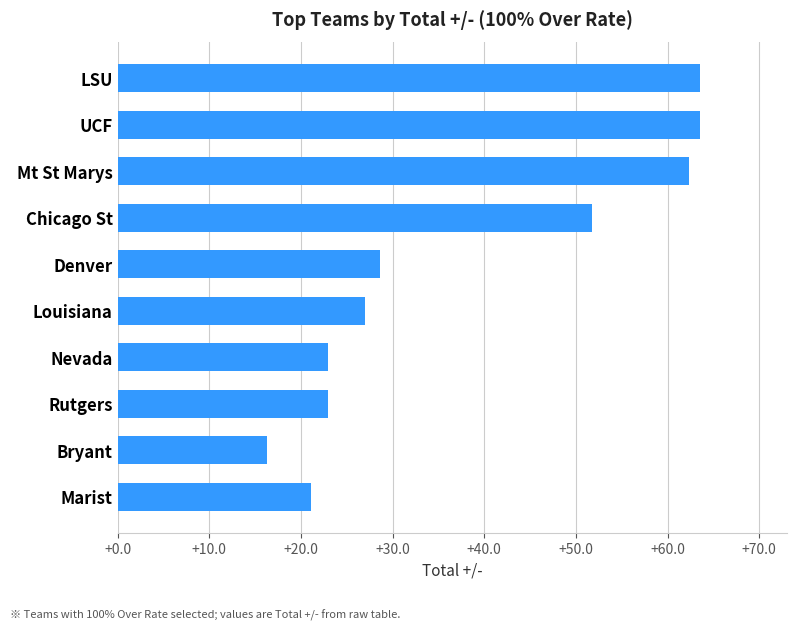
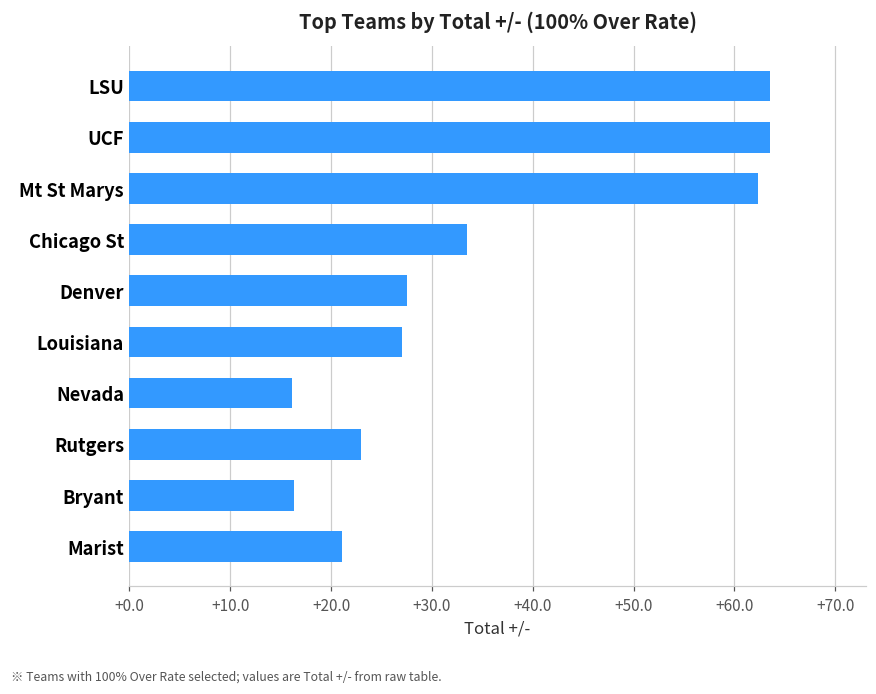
Chicago St: +52 -> +34
Denver: +29 -> +28
Nevada: +23 -> +16
